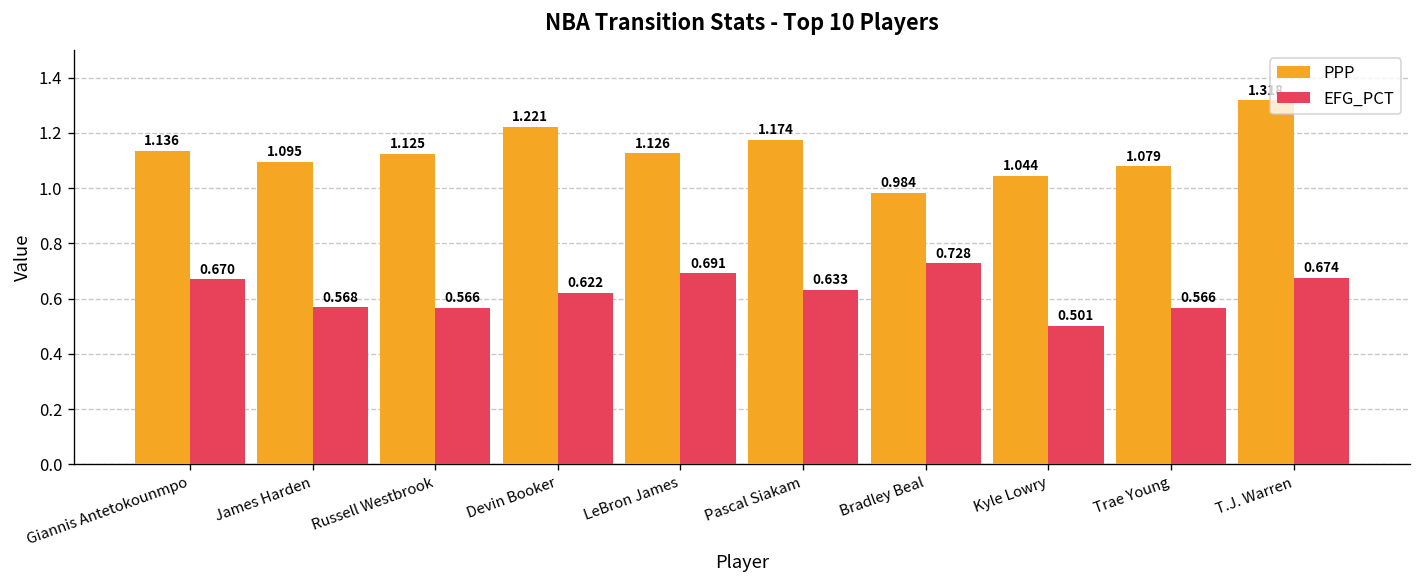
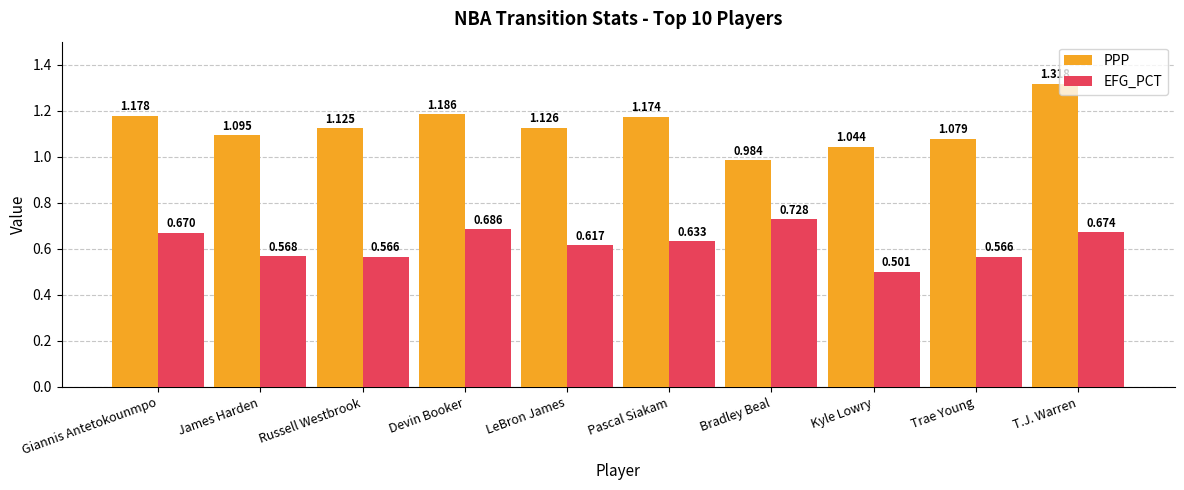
PPP, Giannis Antetokounmpo: 1.136 -> 1.178
PPP, Devin Booker: 1.221 -> 1.186
EFG_PCT, Devin Booker: 0.622 -> 0.686
EFG_PCT, LeBron James: 0.691 -> 0.617
